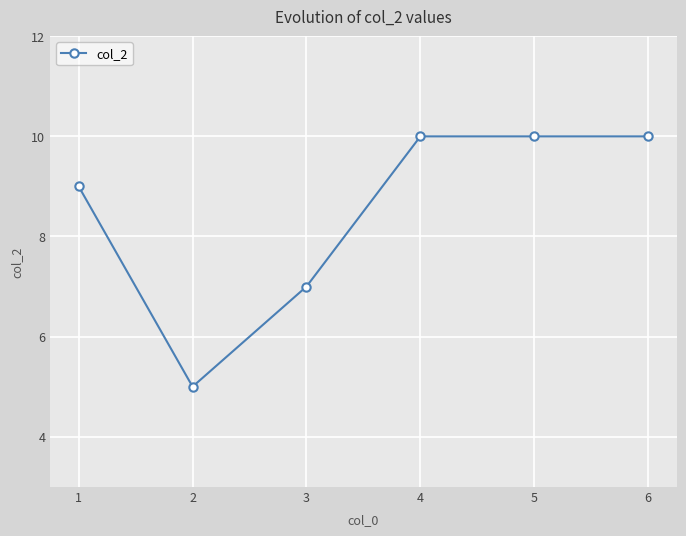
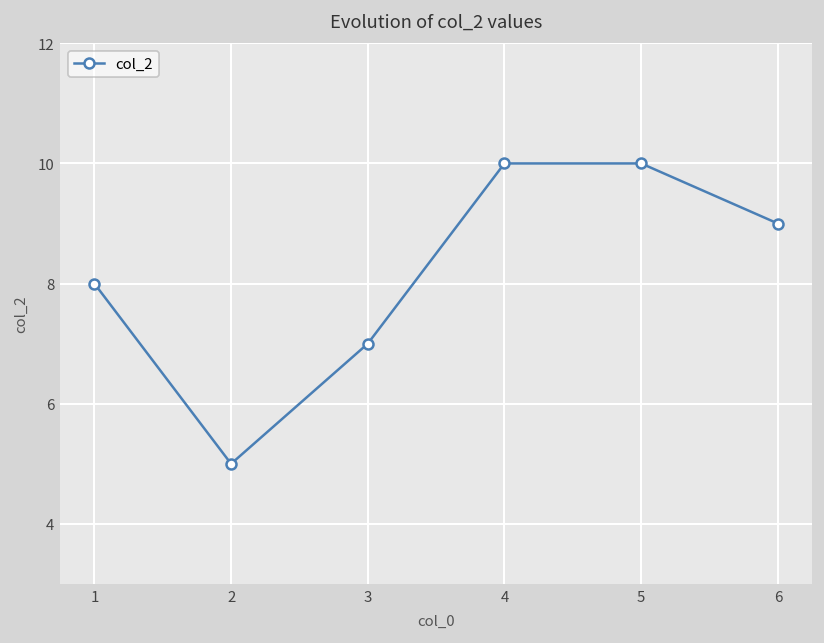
1: 9 -> 8
6: 10 -> 9
